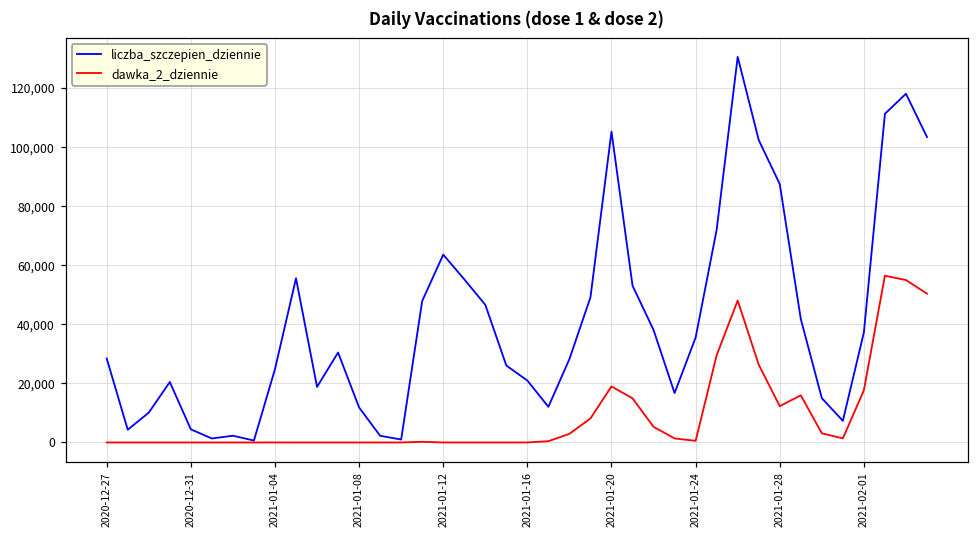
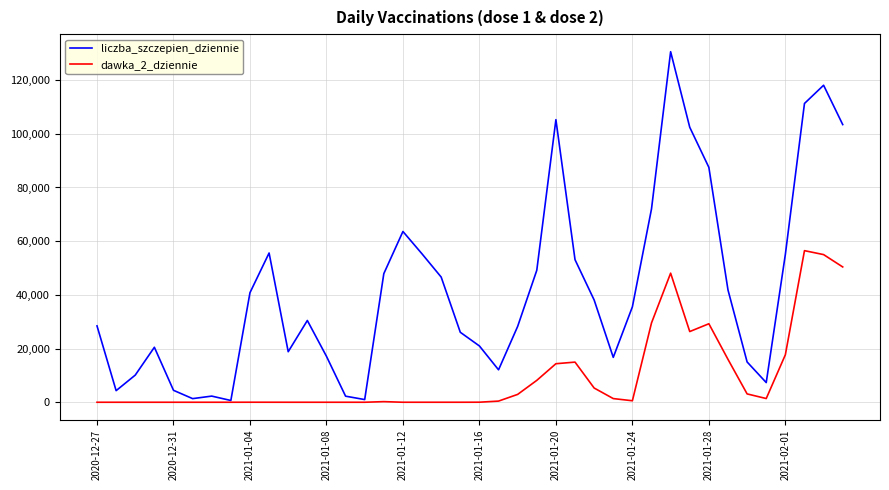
liczba_szczepien_dziennie, 2021-01-04: 25,000 -> 41,000
liczba_szczepien_dziennie, 2021-01-08: 12,000 -> 17,000
dawka_2_dziennie, 2021-01-20: 19,000 -> 14,000
dawka_2_dziennie, 2021-01-28: 12,000 -> 29,000
liczba_szczepien_dziennie, 2021-02-01: 37,000 -> 55,000
